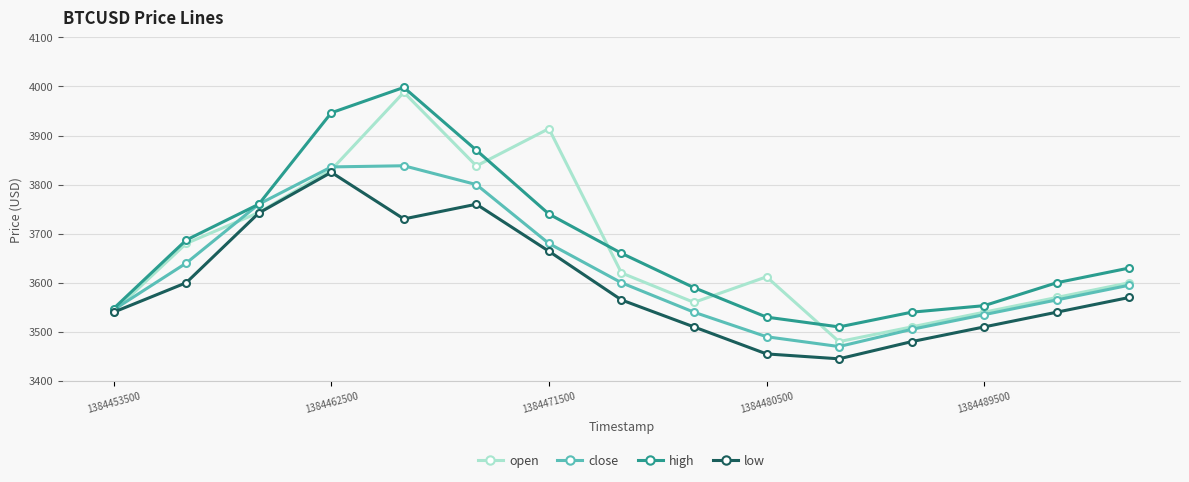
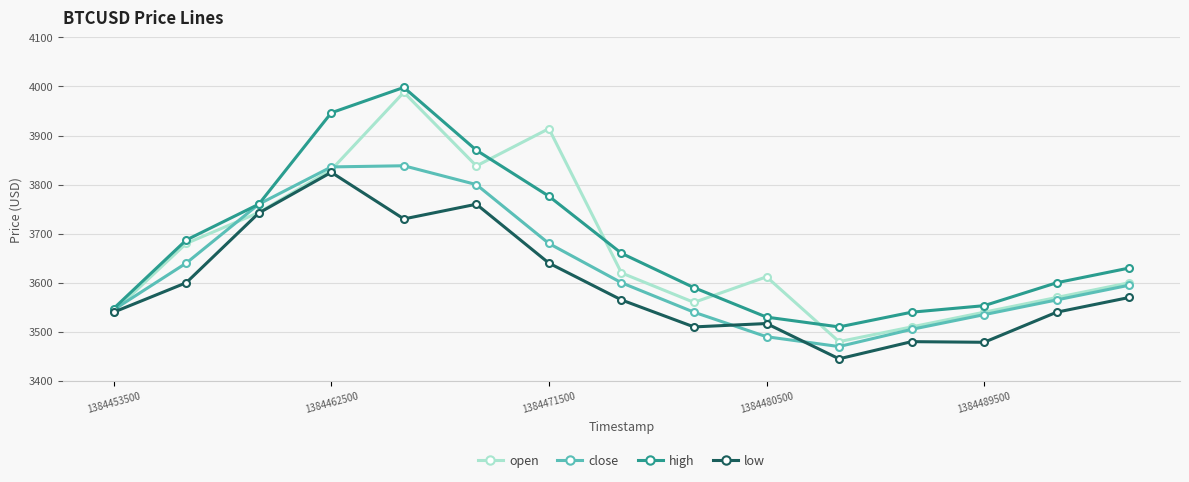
high, 1384471500: 3740 -> 3780
low, 1384471500: 3660 -> 3640
low, 1384480500: 3460 -> 3520
low, 1384489500: 3510 -> 3480
